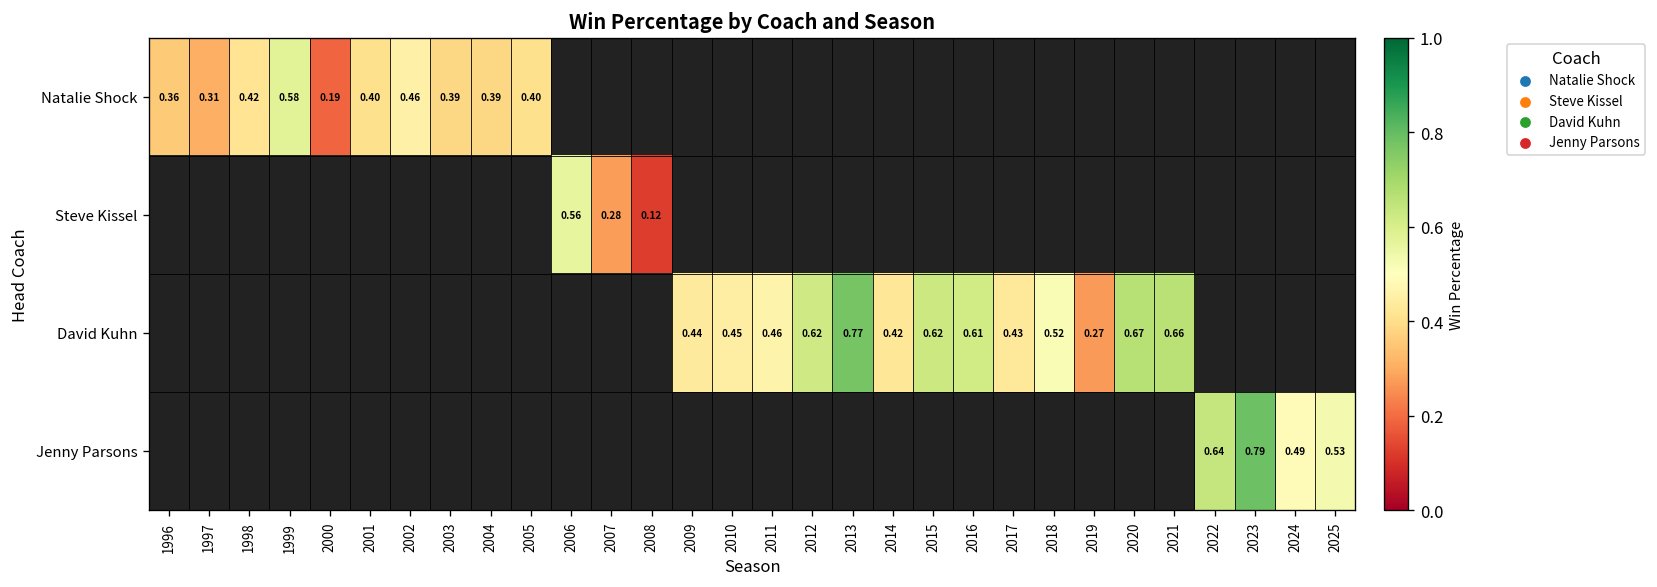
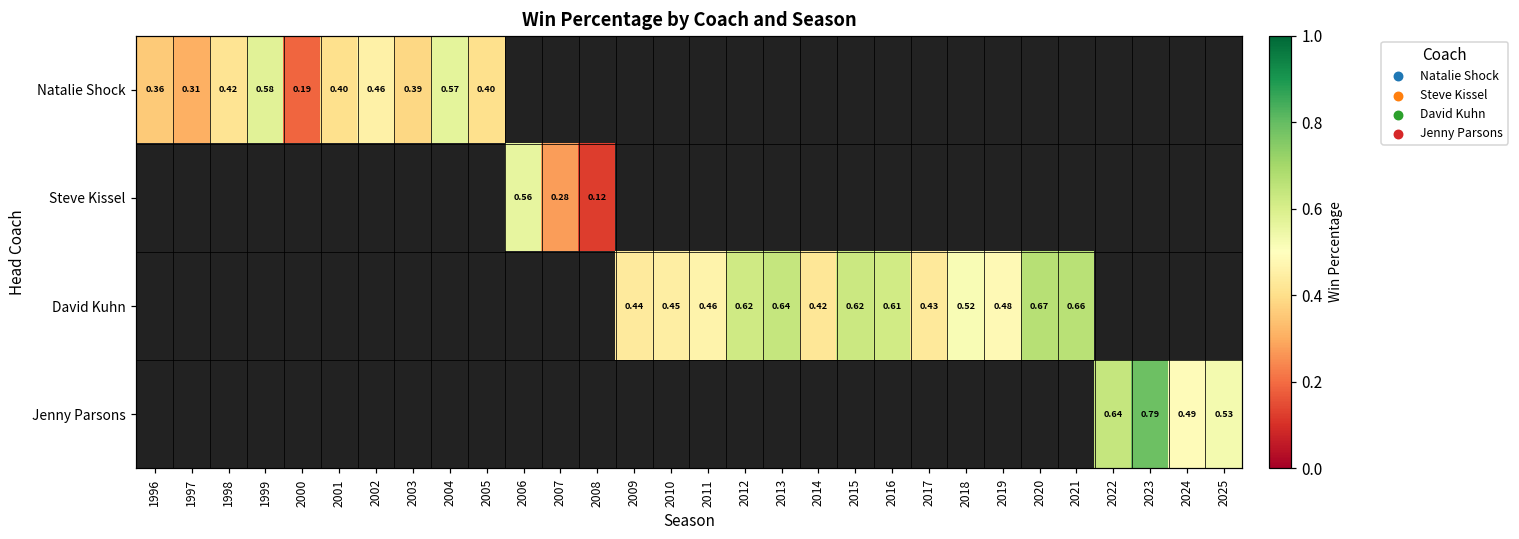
Natalie Shock, 2004: 0.39 -> 0.57
David Kuhn, 2013: 0.77 -> 0.64
David Kuhn, 2019: 0.27 -> 0.48
